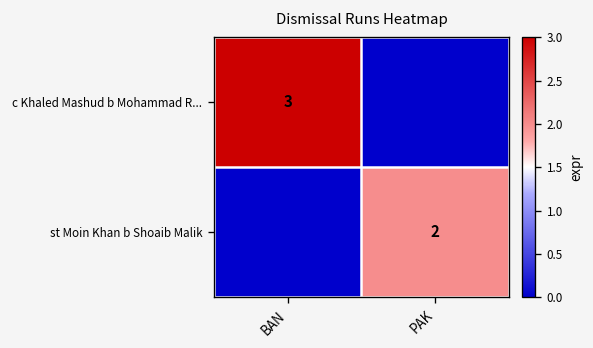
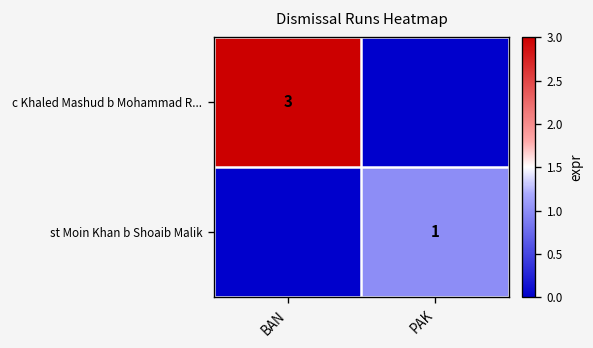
st Moin Khan b Shoaib Malik, PAK: 2 -> 1
